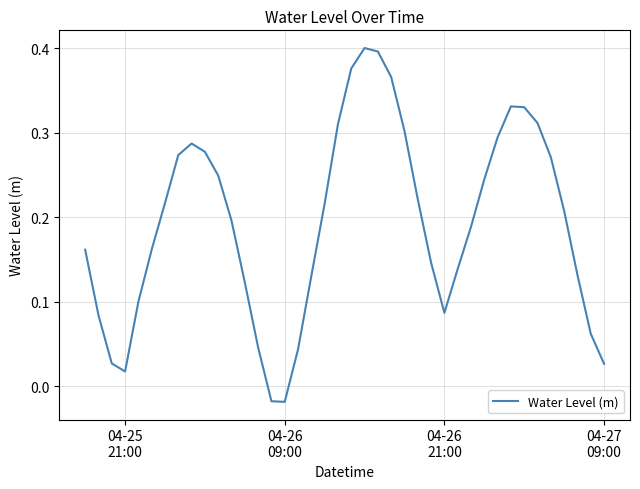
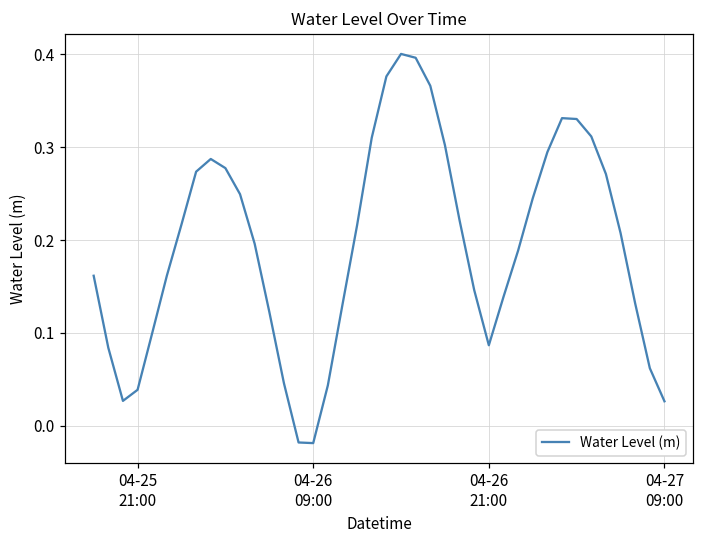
04-25 21:00: 0.02 -> 0.04
